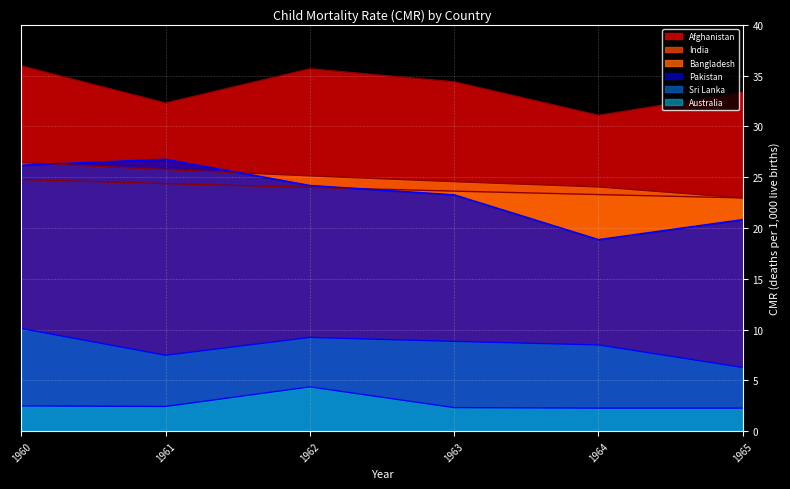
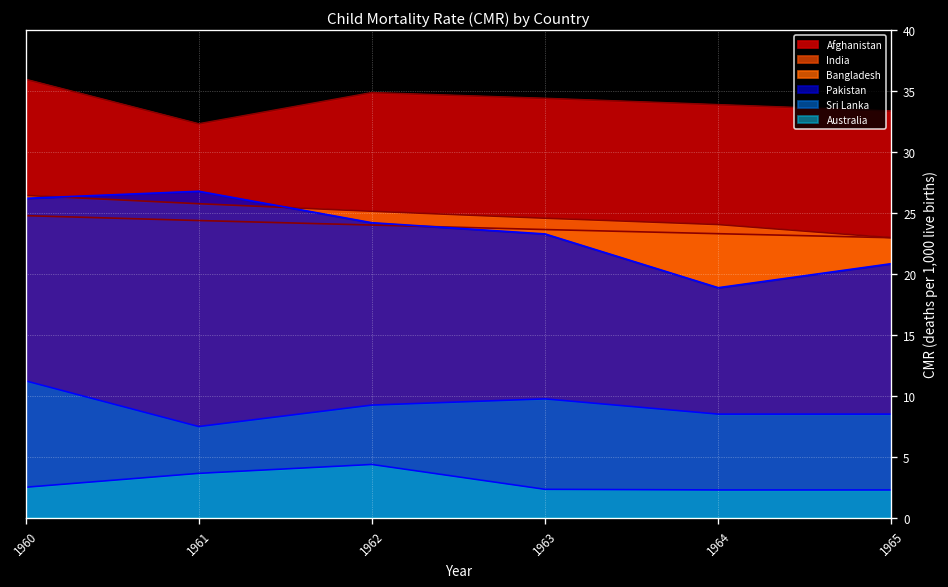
Sri Lanka, 1960: 10.1 -> 11.2
Australia, 1961: 2.4 -> 3.6
Afghanistan, 1962: 35.7 -> 34.9
Sri Lanka, 1963: 8.8 -> 9.7
Afghanistan, 1964: 31.1 -> 33.9
Sri Lanka, 1965: 6.3 -> 8.5
